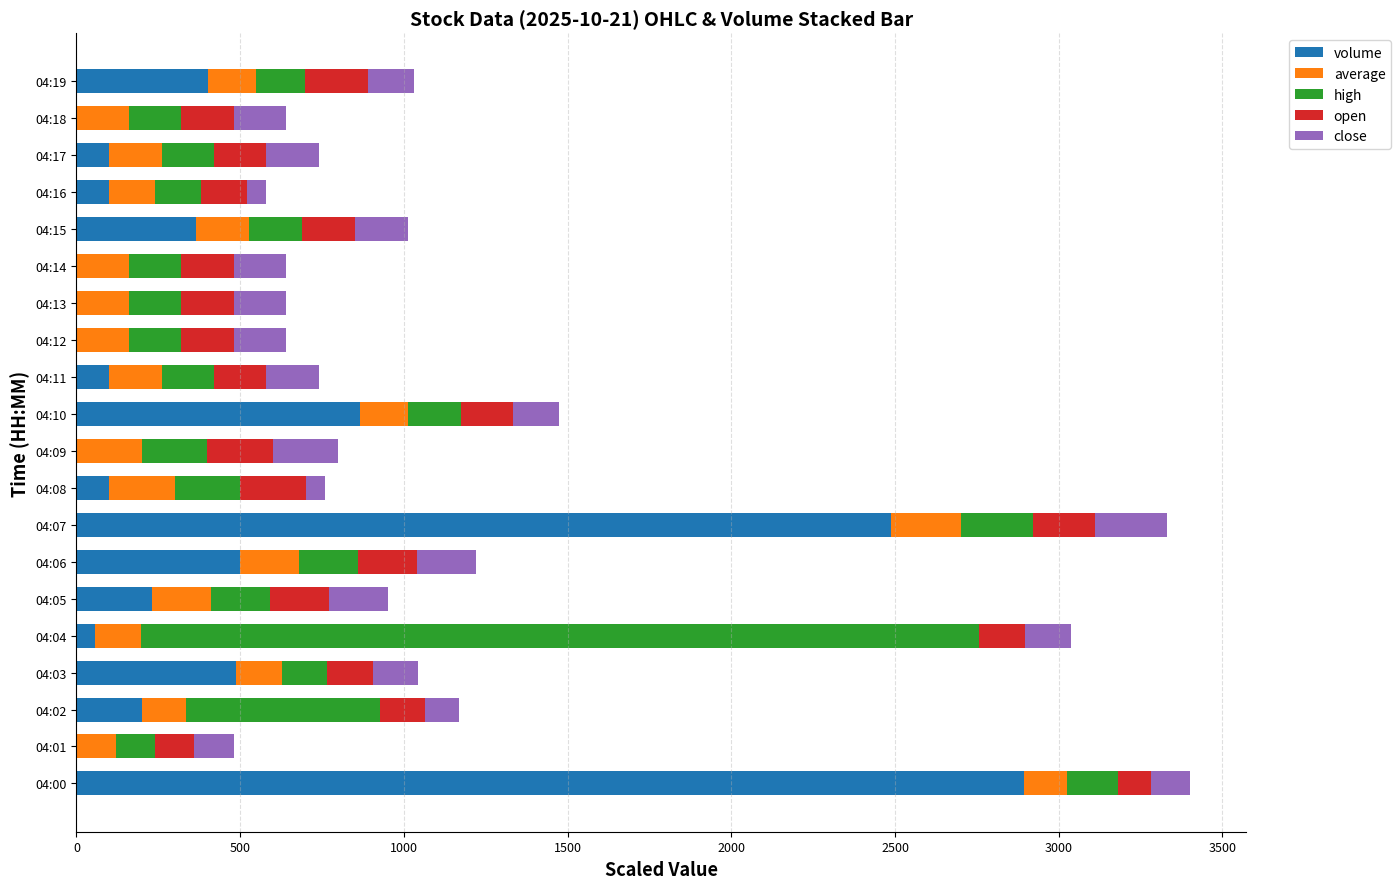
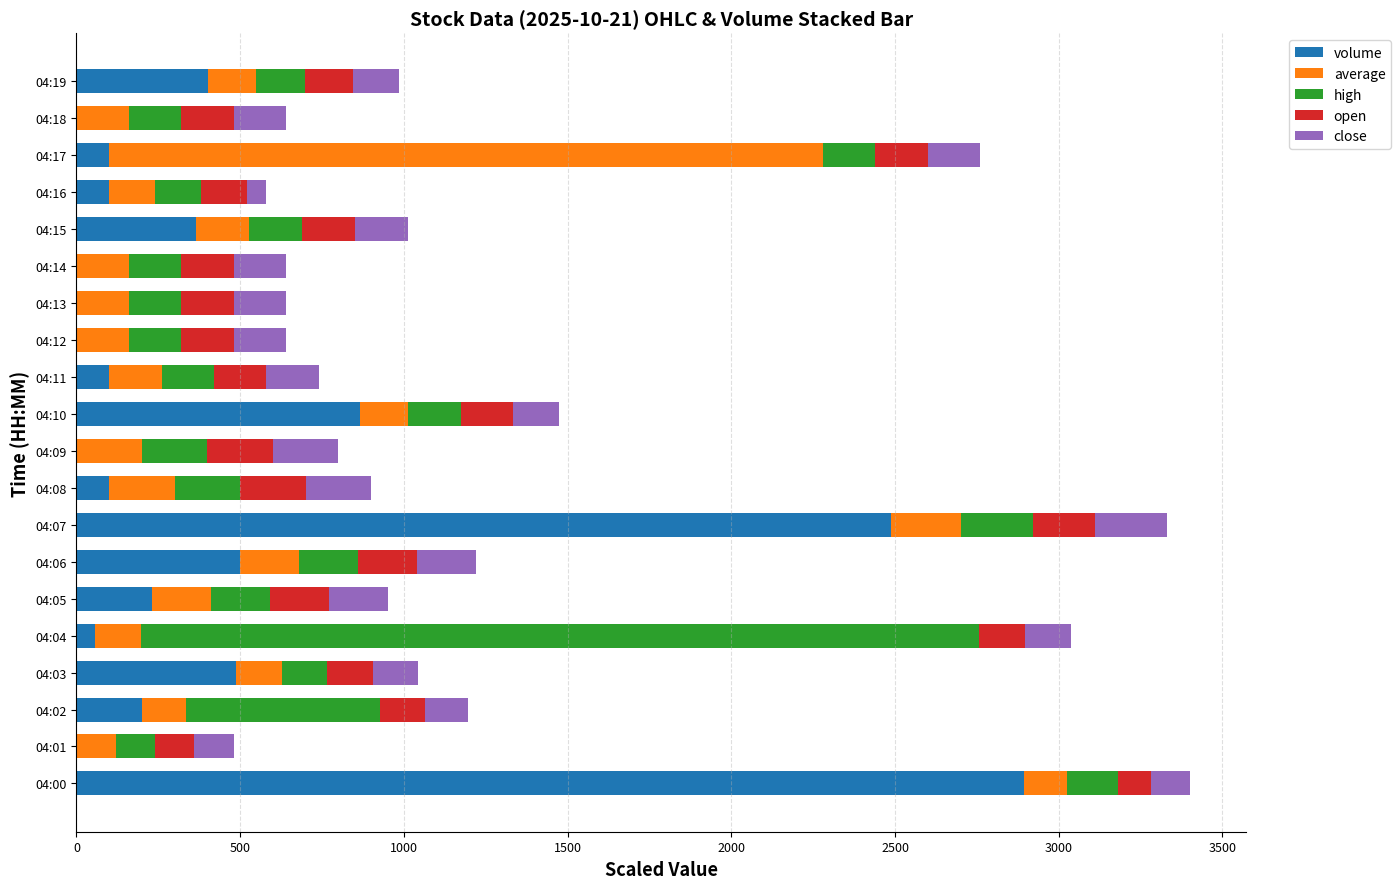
open, 04:19: 190 -> 150
average, 04:17: 160 -> 2180
close, 04:08: 60 -> 200
close, 04:02: 110 -> 130
